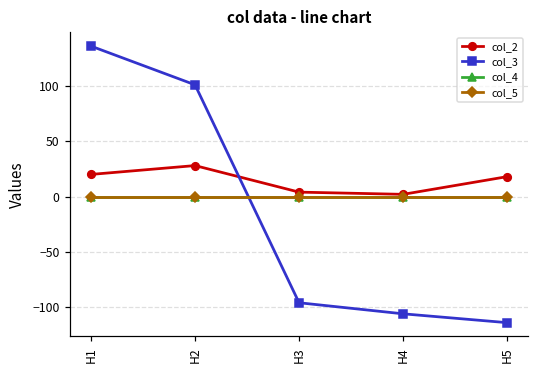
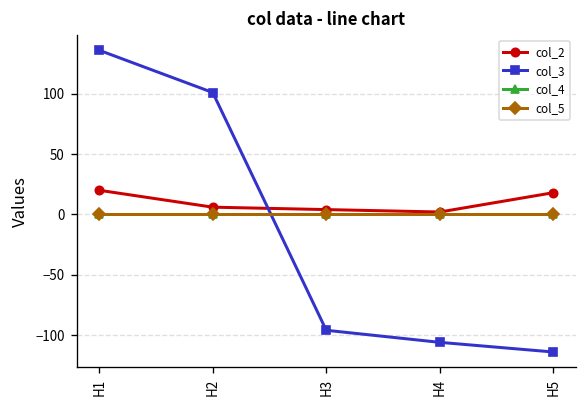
col_2, H2: 28 -> 6
